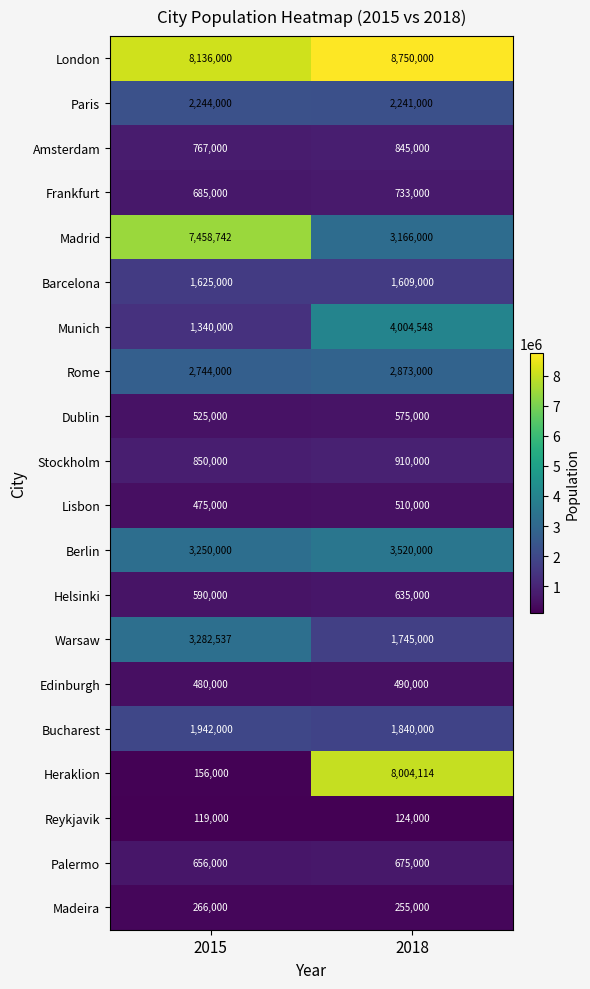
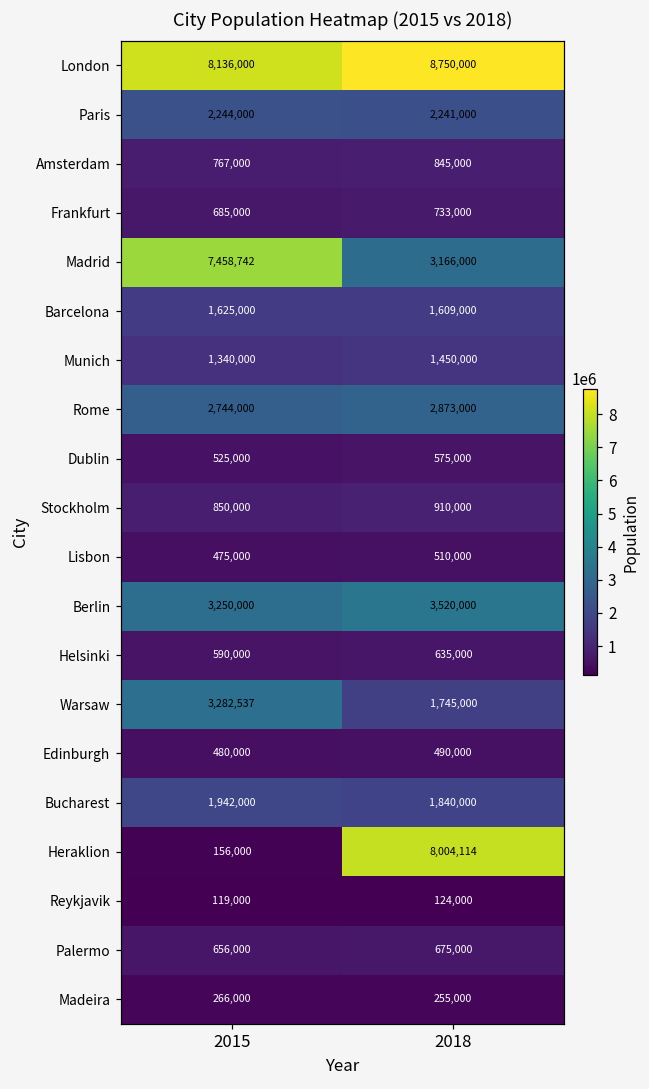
Munich, 2018: 4,004,548 -> 1,450,000
